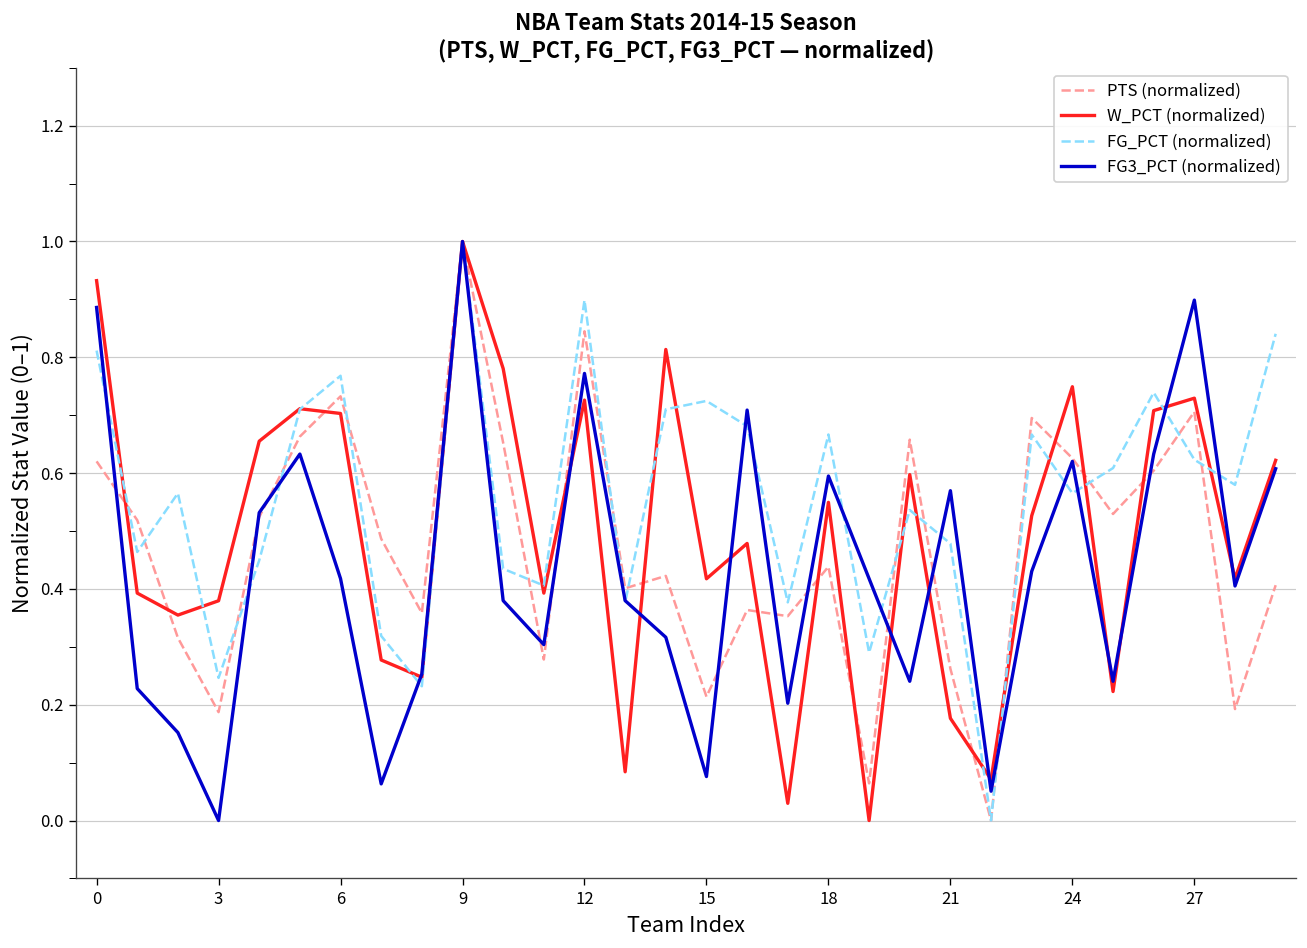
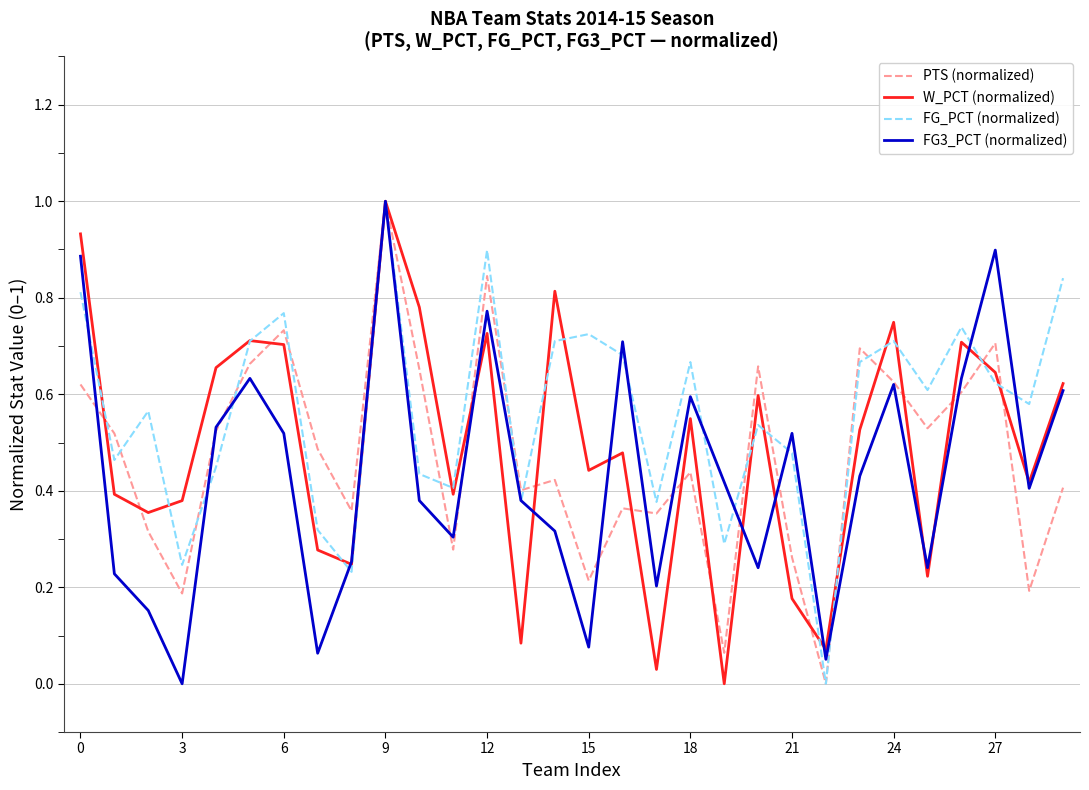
FG3_PCT (normalized), 6: 0.42 -> 0.52
W_PCT (normalized), 15: 0.42 -> 0.44
FG3_PCT (normalized), 21: 0.57 -> 0.52
FG_PCT (normalized), 24: 0.57 -> 0.71
W_PCT (normalized), 27: 0.73 -> 0.65
